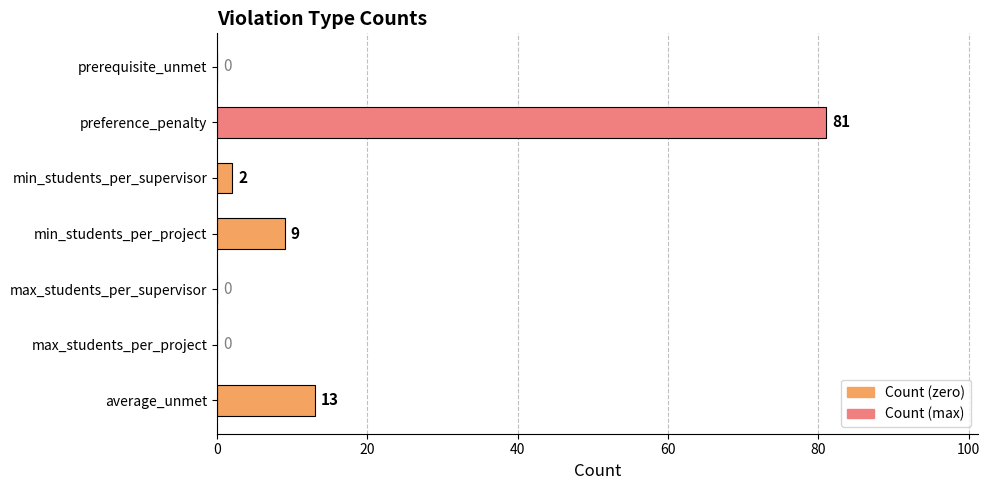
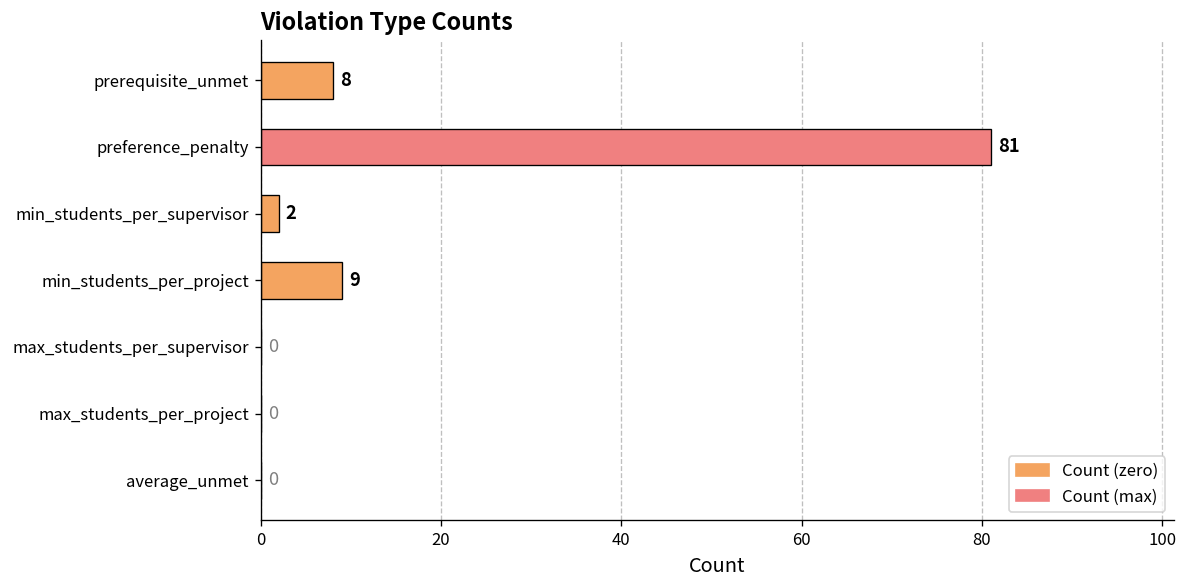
prerequisite_unmet: 0 -> 8
average_unmet: 13 -> 0
